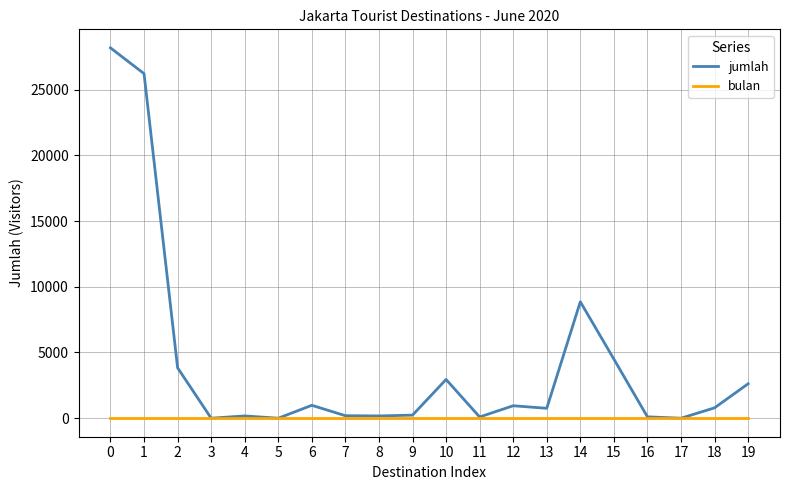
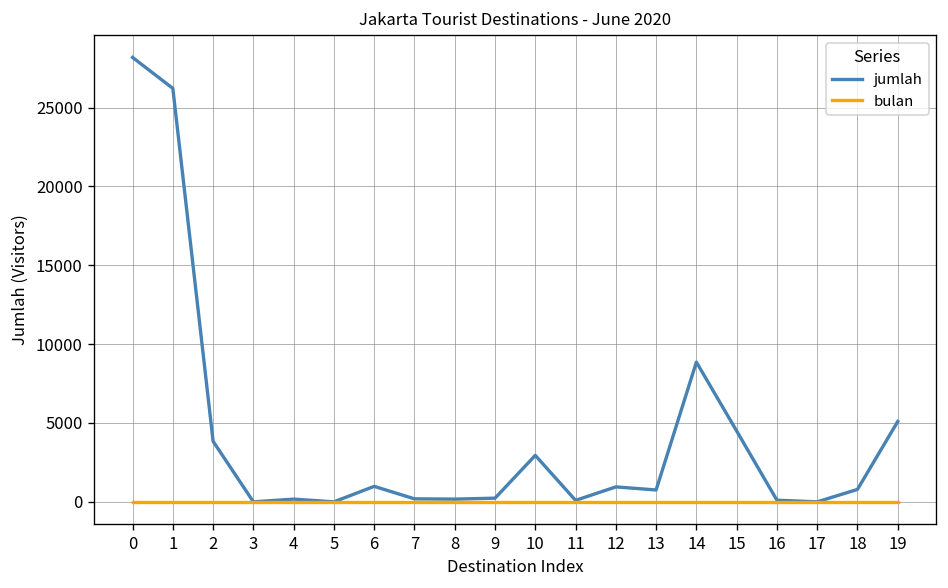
jumlah, 19: 2600 -> 5100
